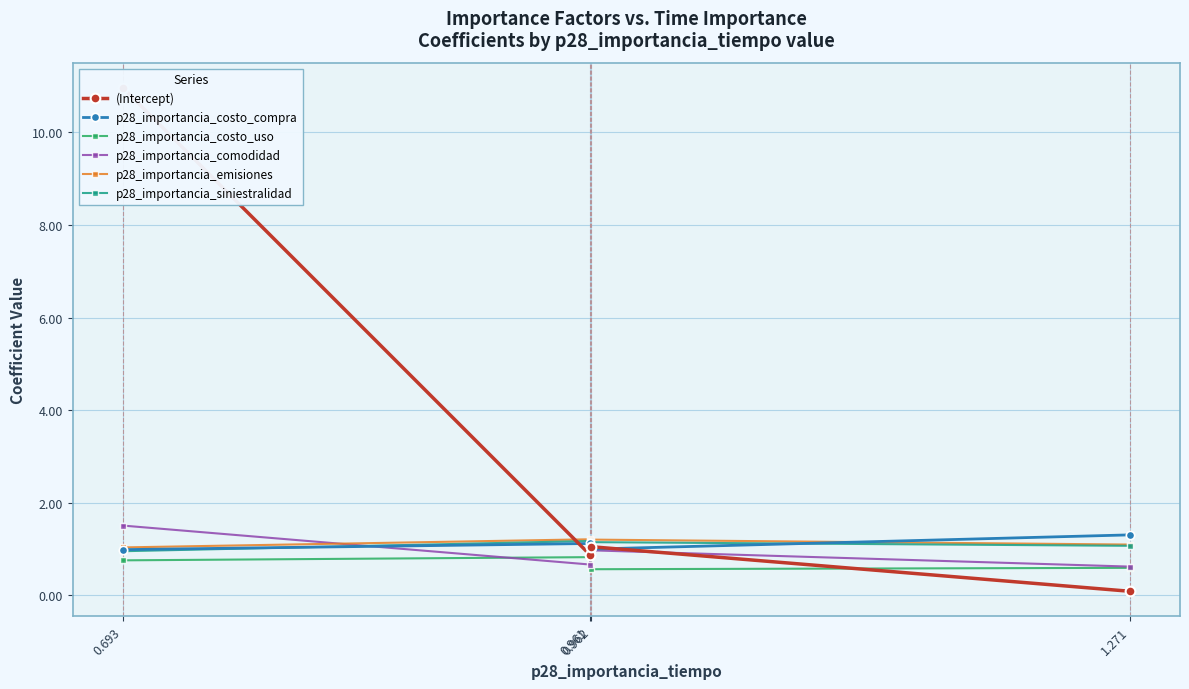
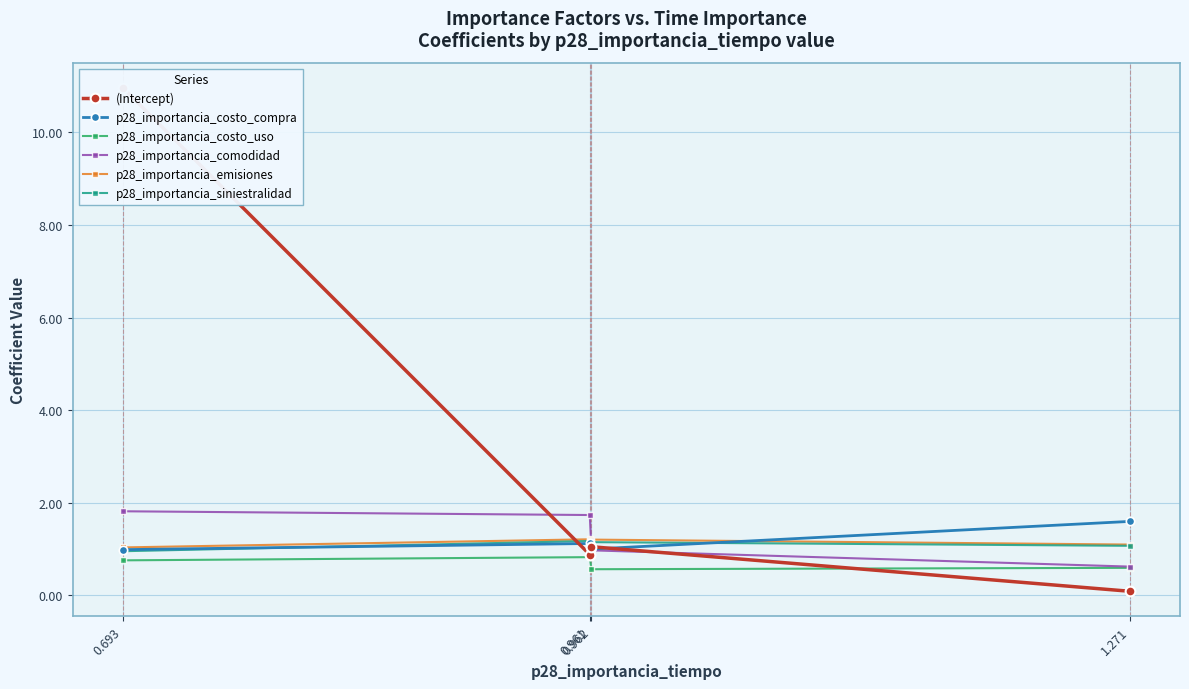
p28_importancia_comodidad, 0.693: 1.5 -> 1.8
p28_importancia_comodidad, 0.961: 0.7 -> 1.7
p28_importancia_costo_compra, 1.271: 1.3 -> 1.6
